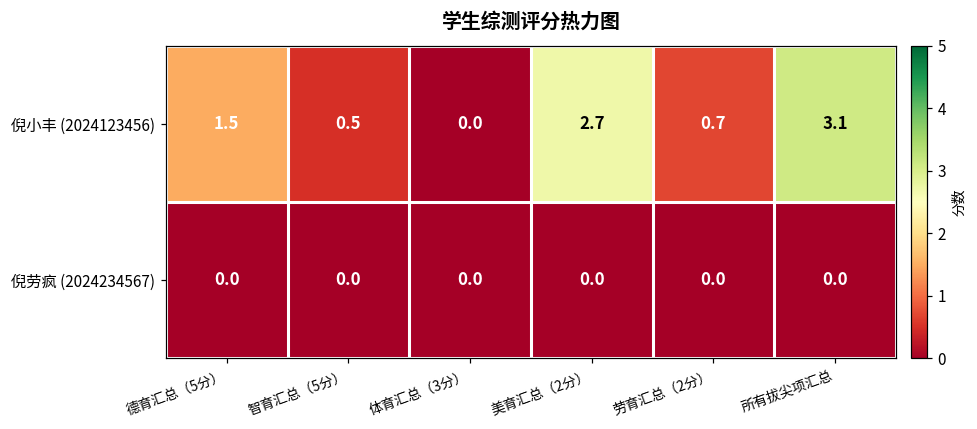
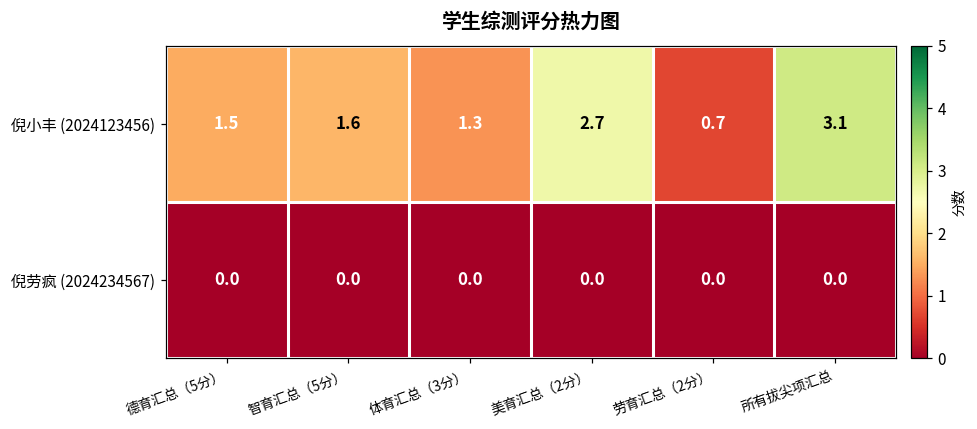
倪小丰 (2024123456), 智育汇总（5分）: 0.5 -> 1.6
倪小丰 (2024123456), 体育汇总（3分）: 0.0 -> 1.3
